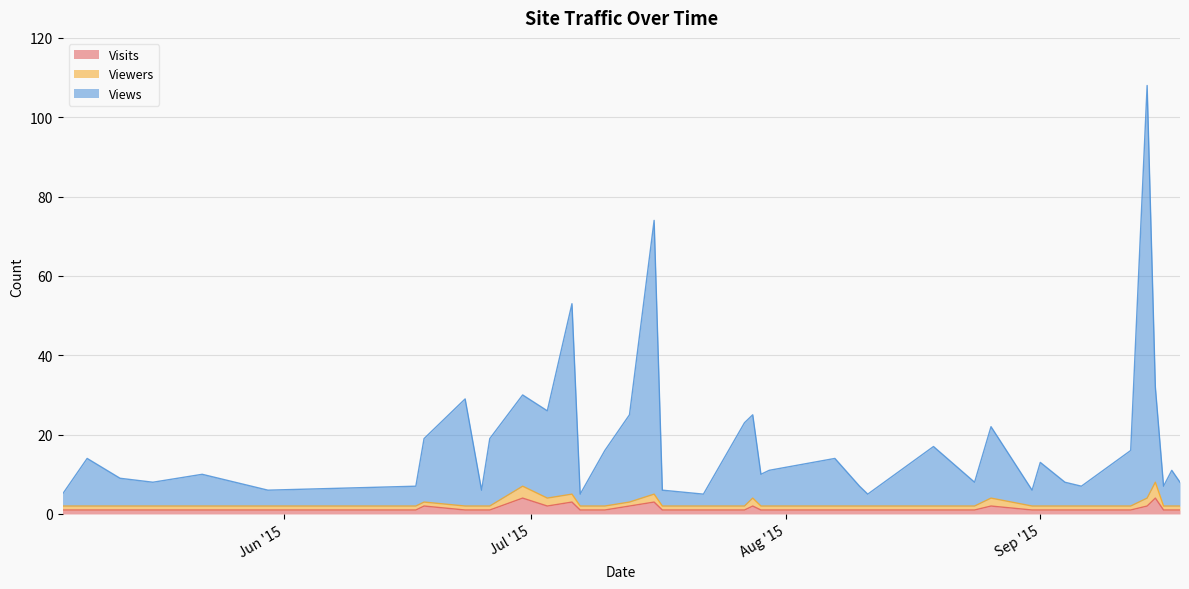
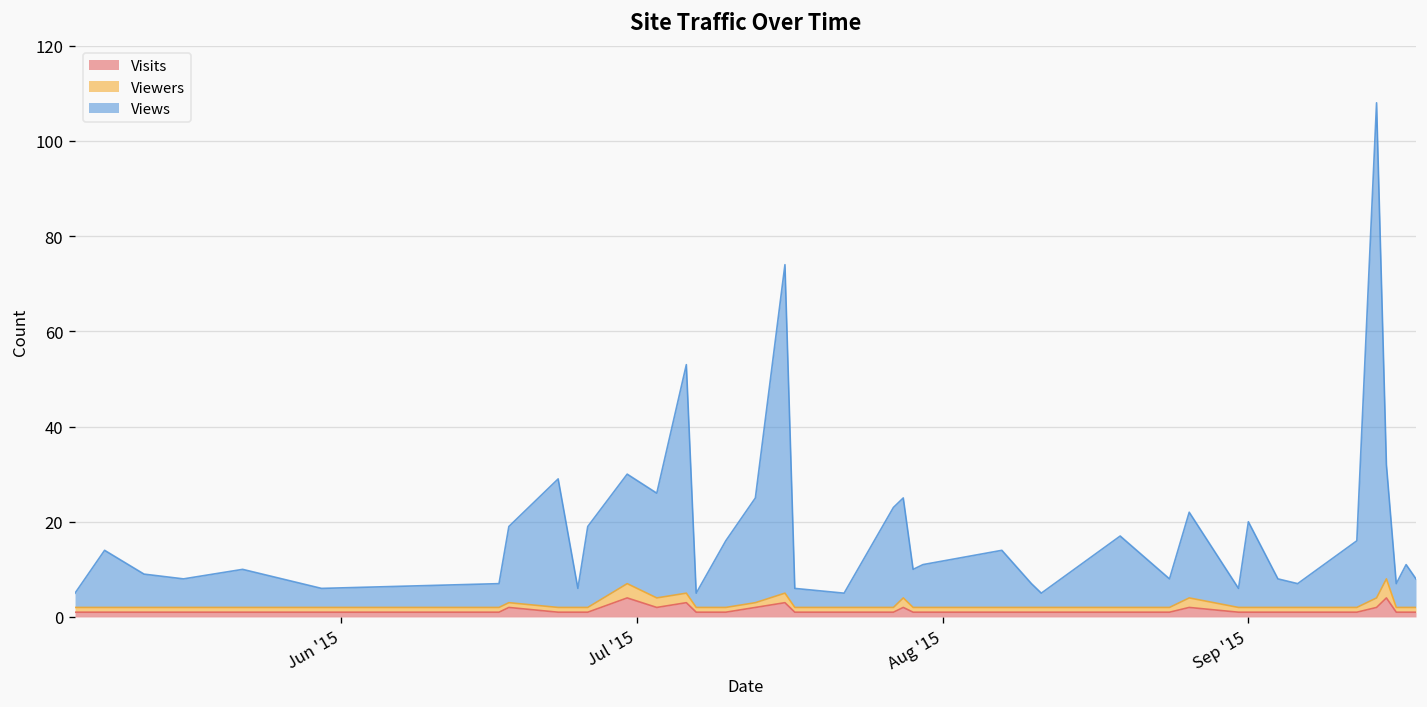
Views, Sep '15: 11 -> 18
